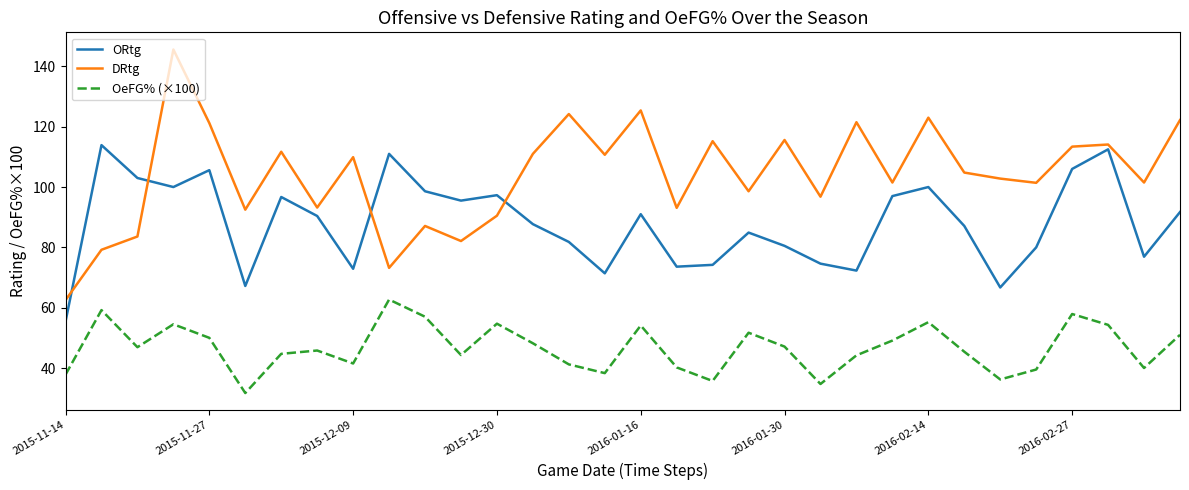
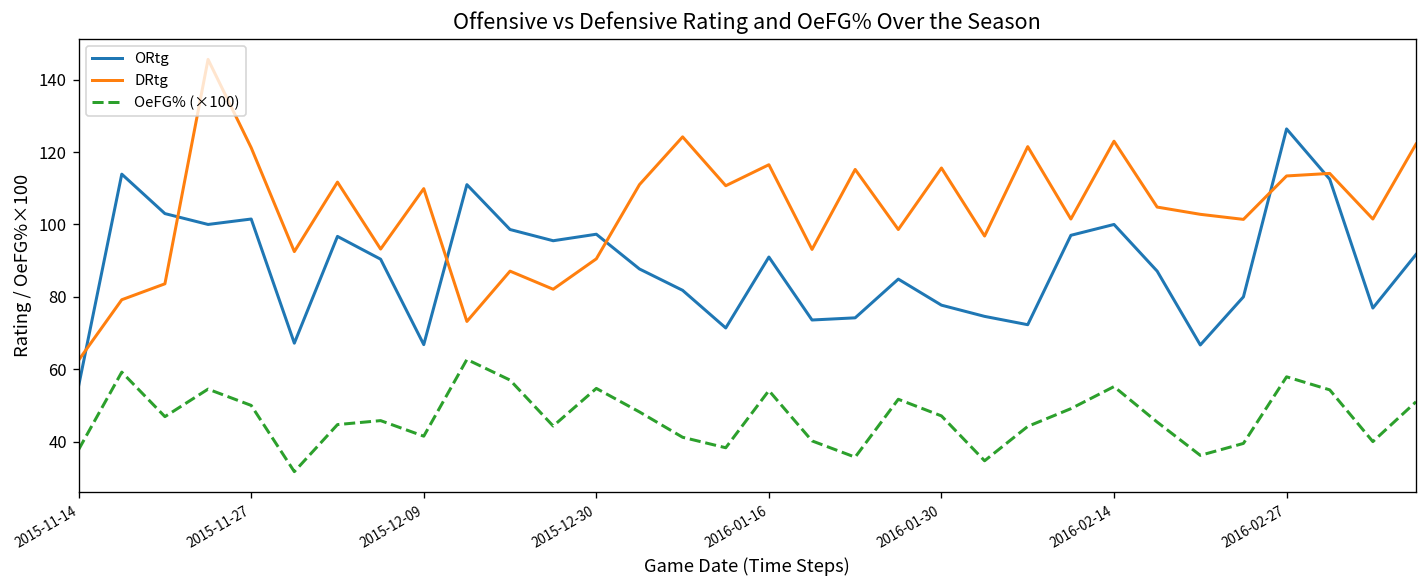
ORtg, 2015-11-27: 106 -> 102
ORtg, 2015-12-09: 73 -> 67
DRtg, 2016-01-16: 125 -> 117
ORtg, 2016-01-30: 81 -> 78
ORtg, 2016-02-27: 106 -> 126
